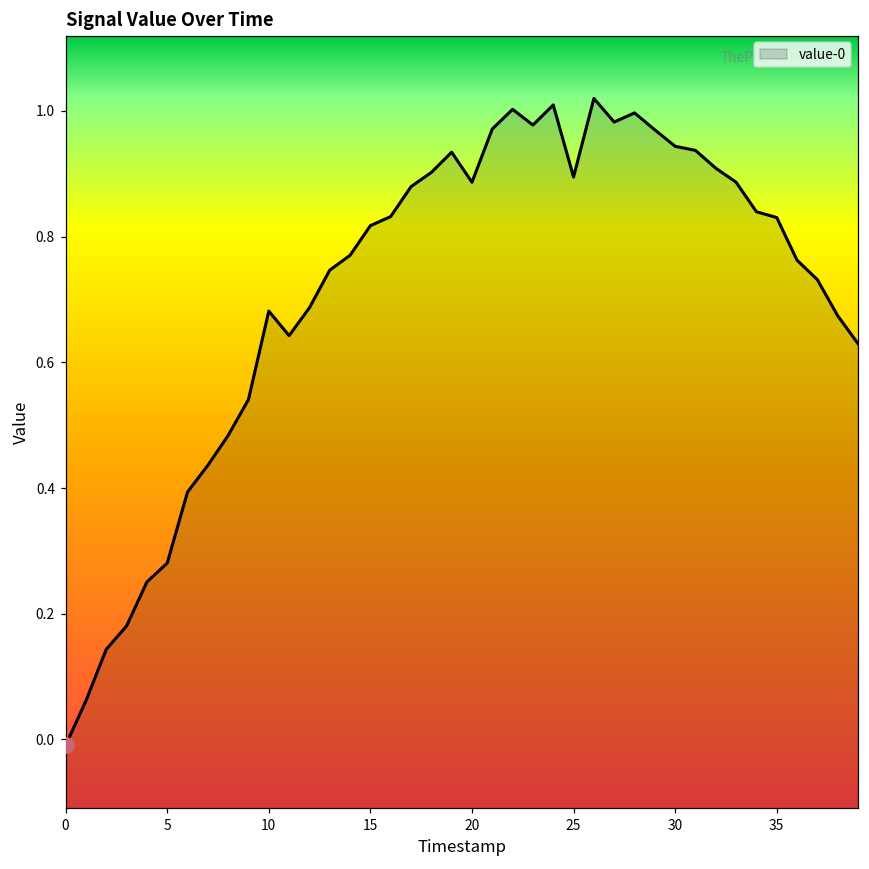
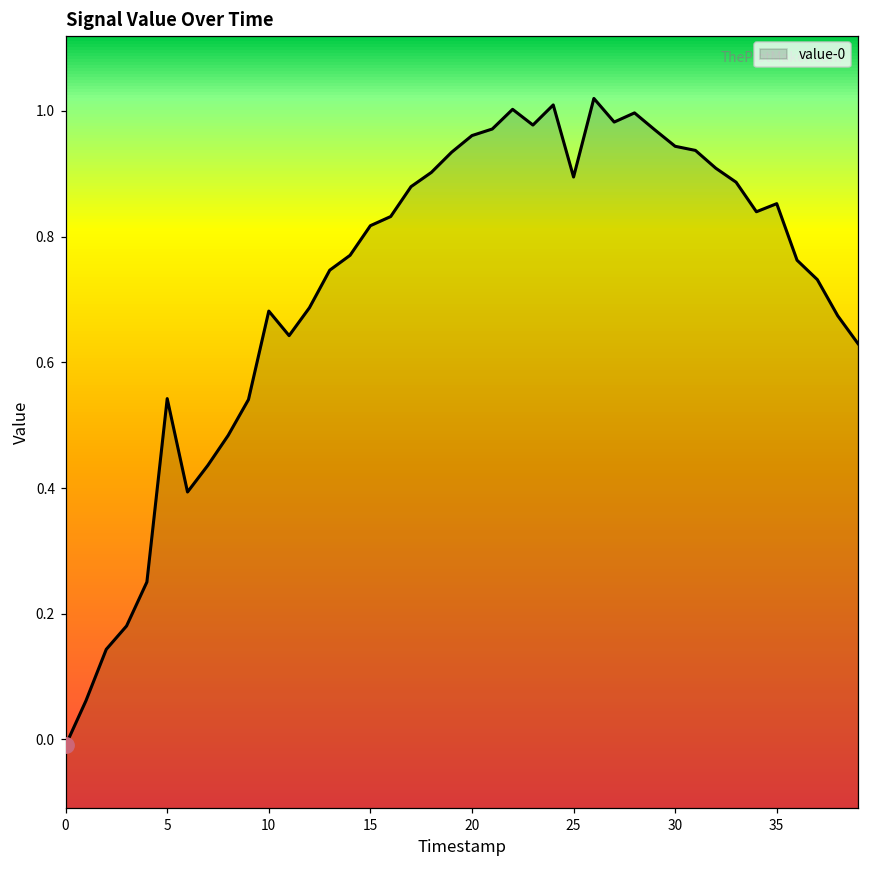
value-0, 5: 0.28 -> 0.54
value-0, 20: 0.89 -> 0.96
value-0, 35: 0.83 -> 0.85
